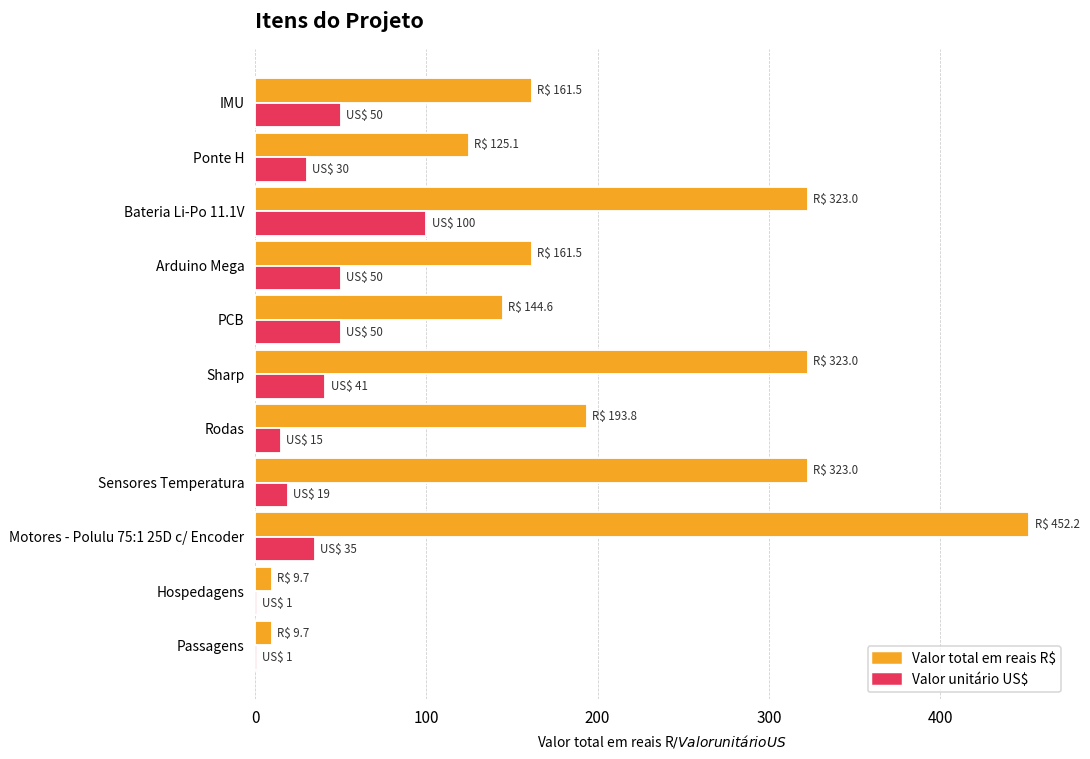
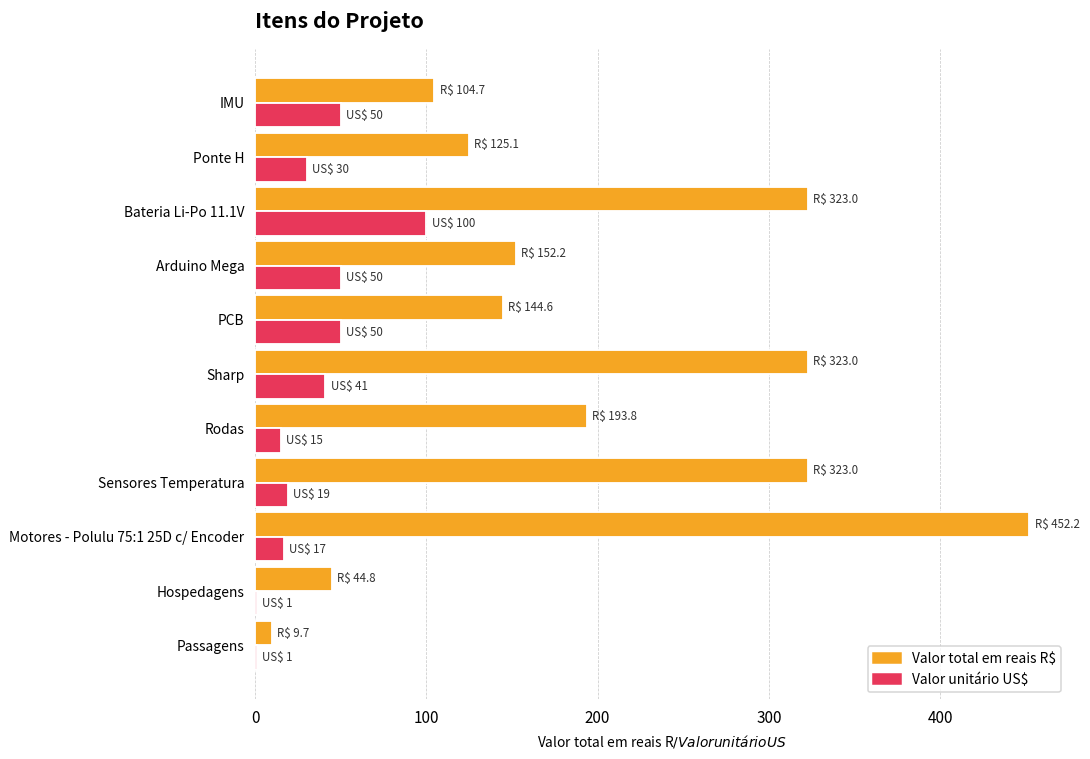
Valor total em reais R$, IMU: 161.5 -> 104.7
Valor total em reais R$, Arduino Mega: 161.5 -> 152.2
Valor unitário US$, Motores - Polulu 75:1 25D c/ Encoder: 35 -> 17
Valor total em reais R$, Hospedagens: 9.7 -> 44.8
